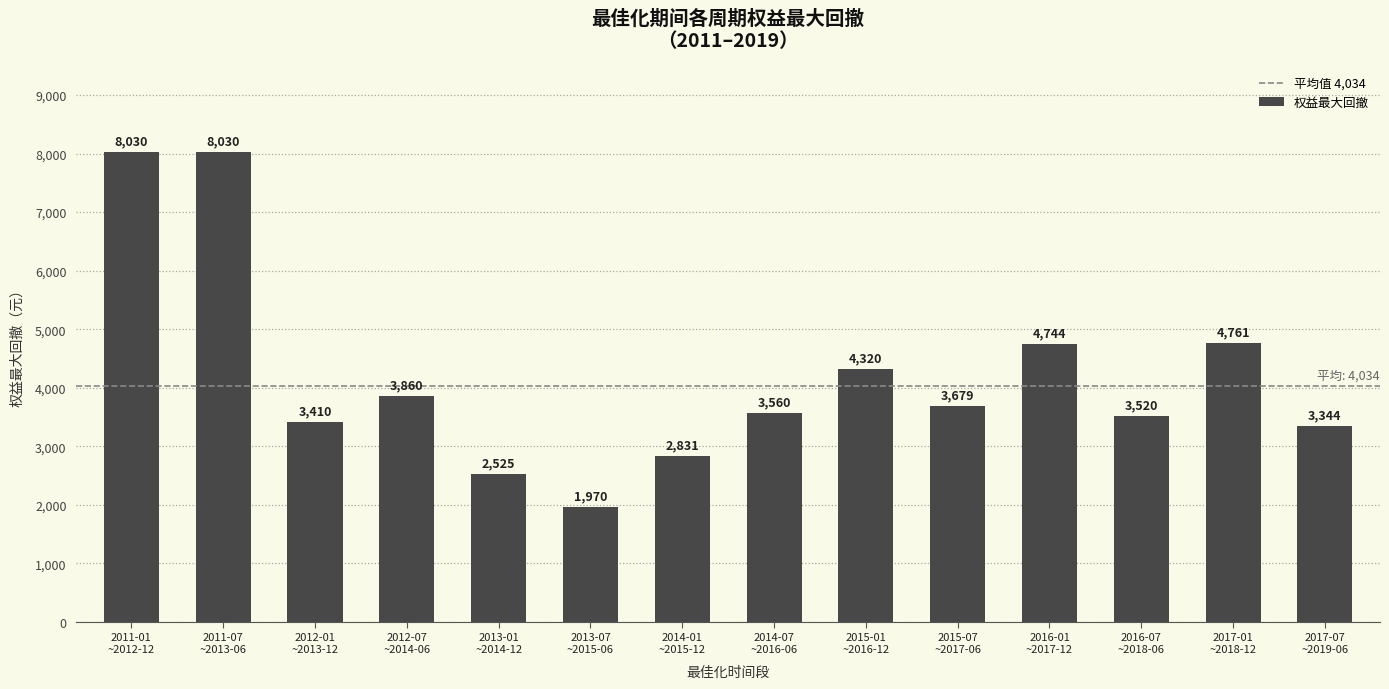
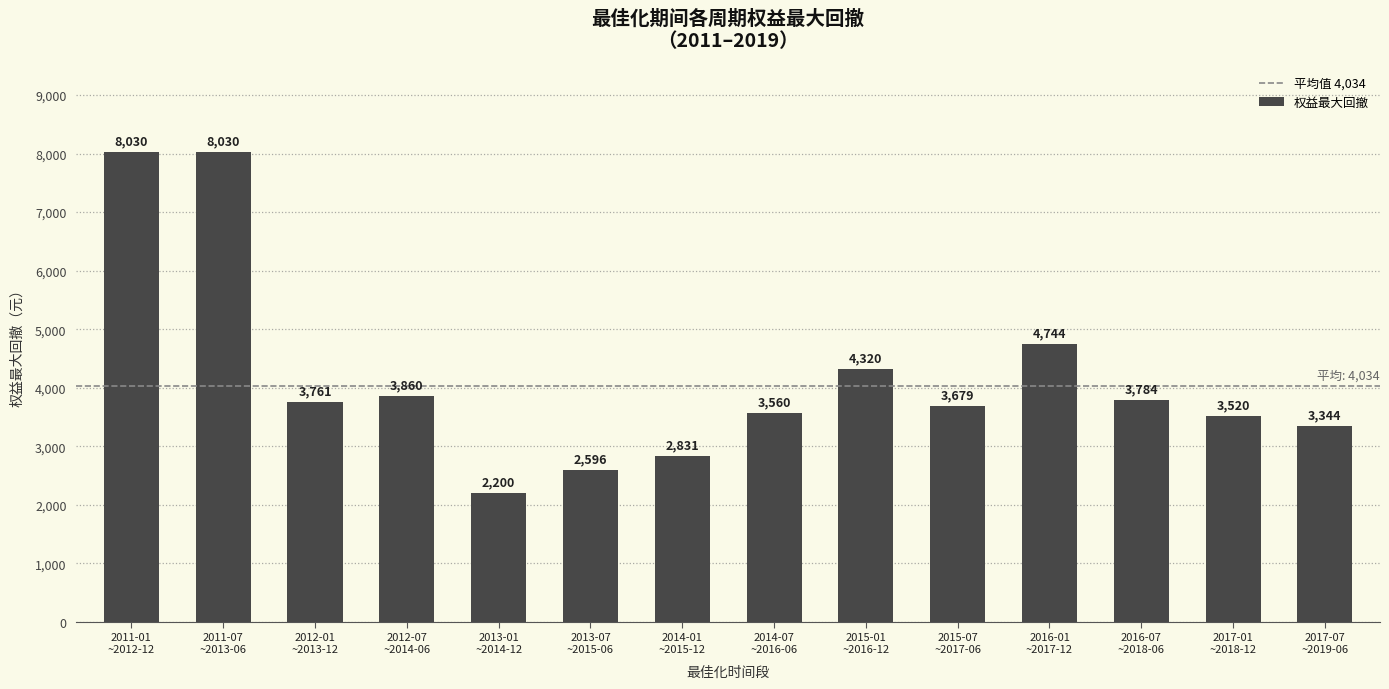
2012-01 ~2013-12: 3,410 -> 3,761
2013-01 ~2014-12: 2,525 -> 2,200
2013-07 ~2015-06: 1,970 -> 2,596
2016-07 ~2018-06: 3,520 -> 3,784
2017-01 ~2018-12: 4,761 -> 3,520
